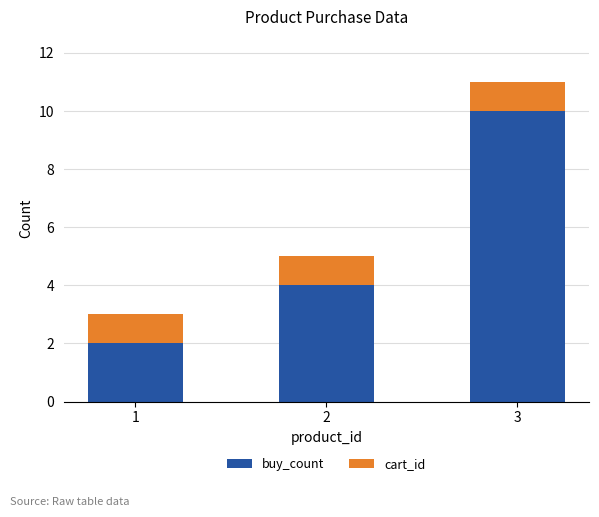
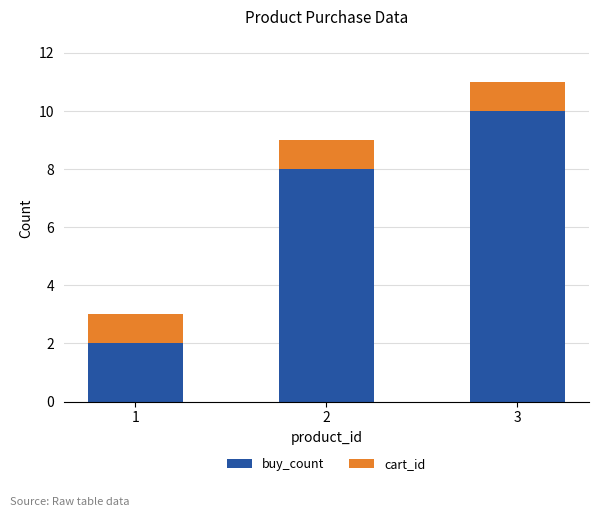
buy_count, 2: 4 -> 8
